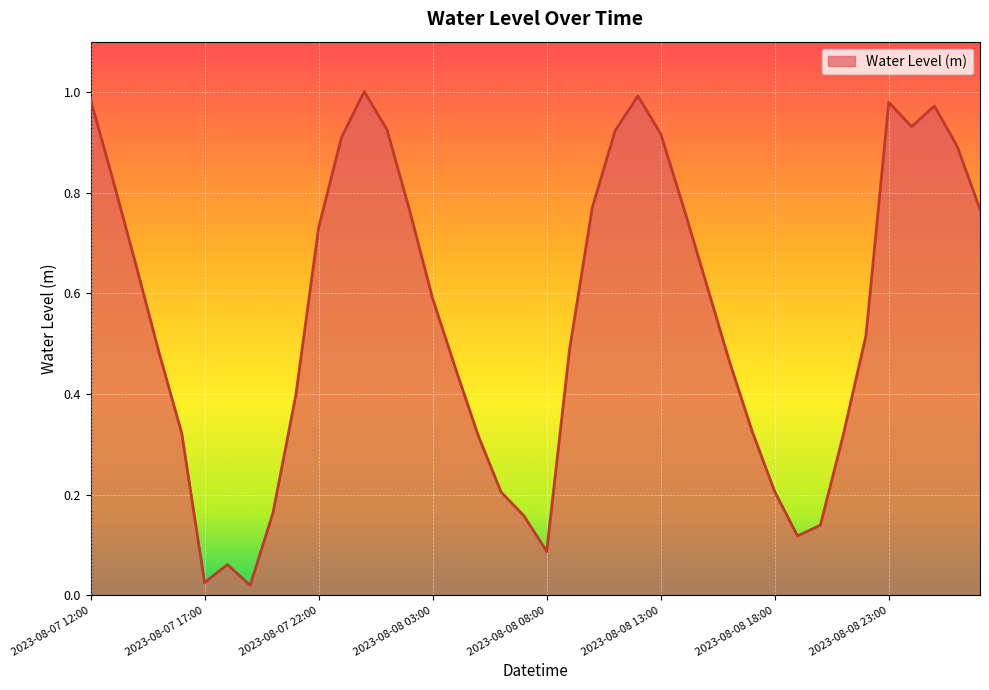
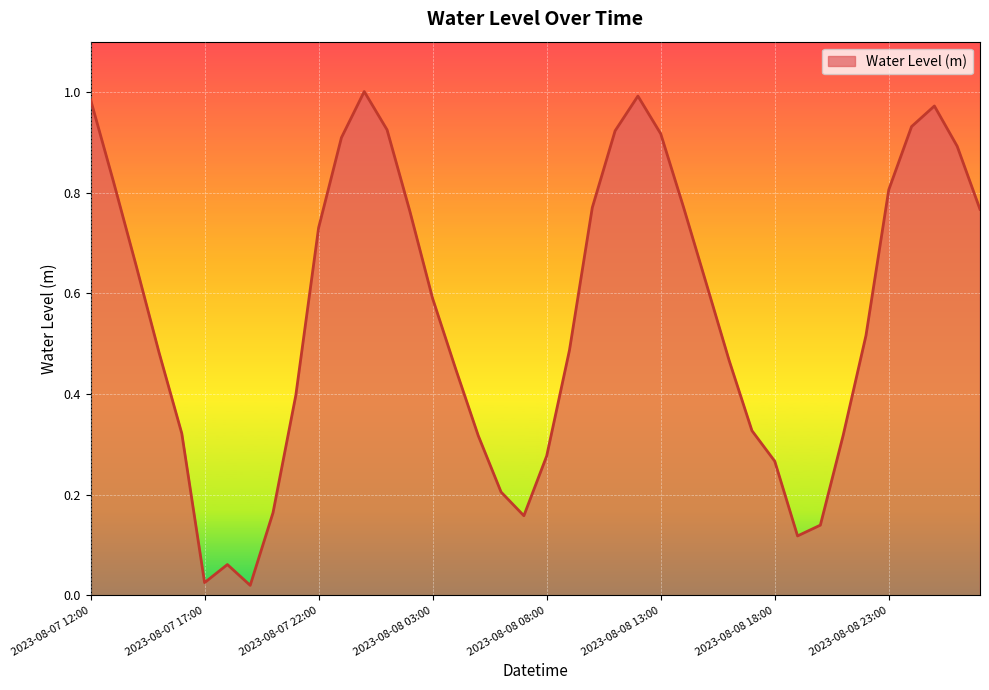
2023-08-08 08:00: 0.09 -> 0.28
2023-08-08 18:00: 0.21 -> 0.27
2023-08-08 23:00: 0.98 -> 0.81
